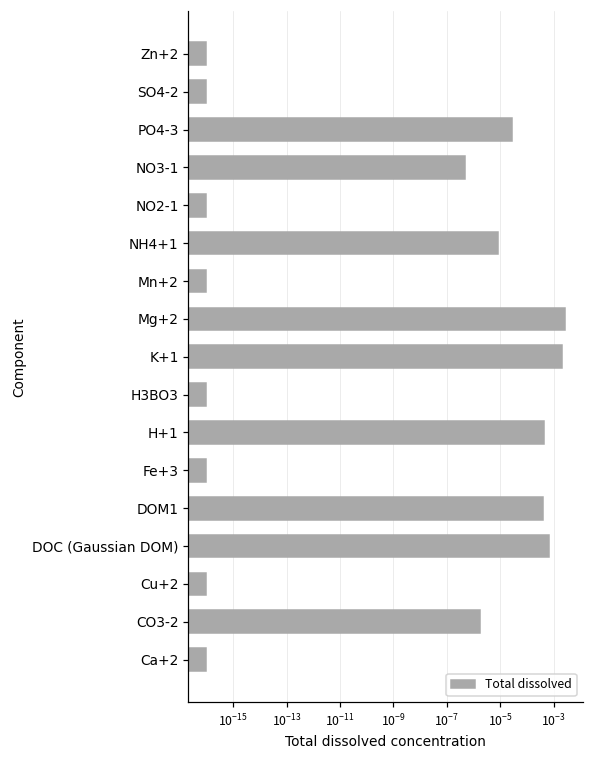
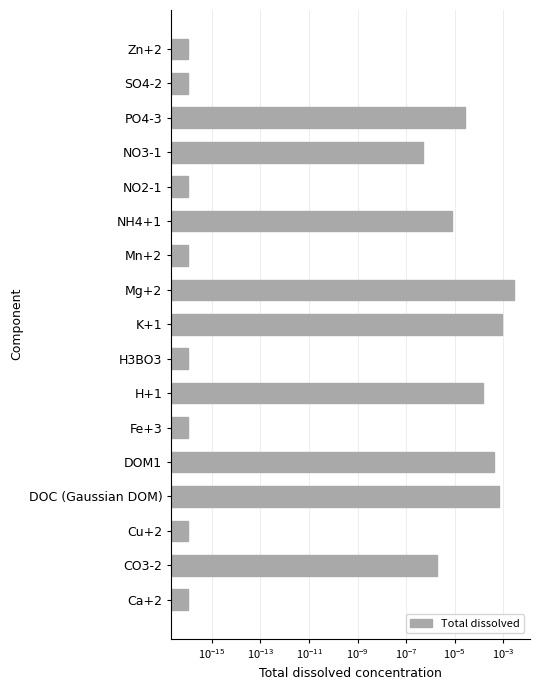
K+1: 0.002 -> 0.0009
H+1: 0.0004 -> 0.0001
